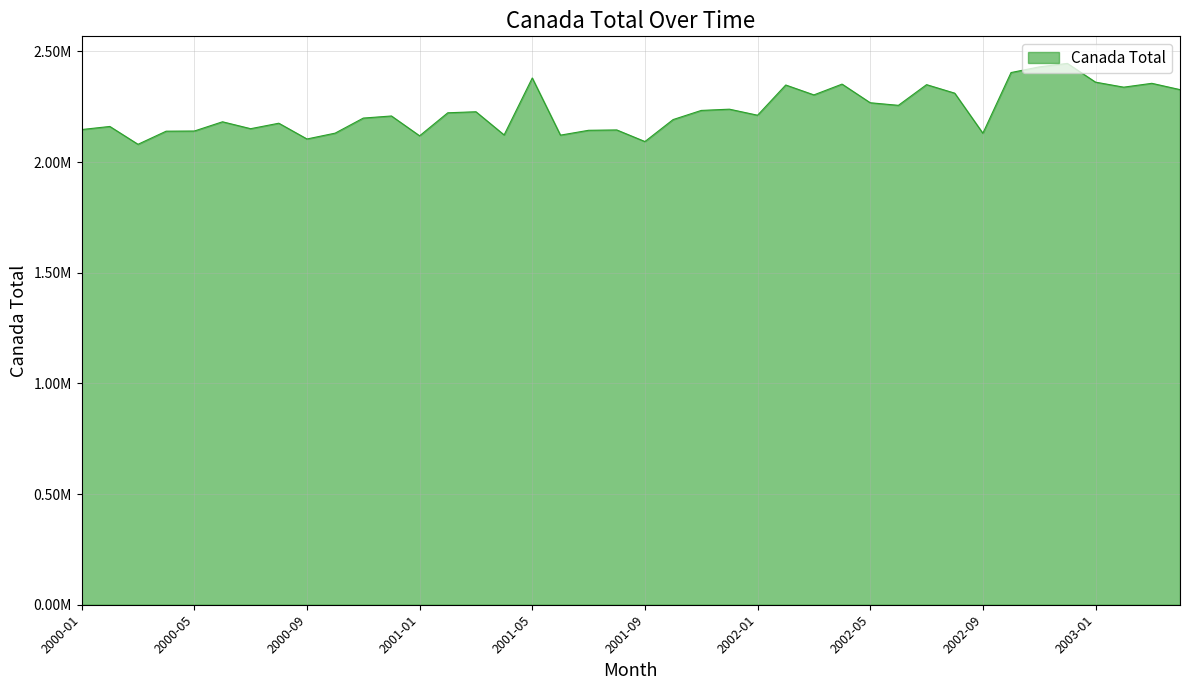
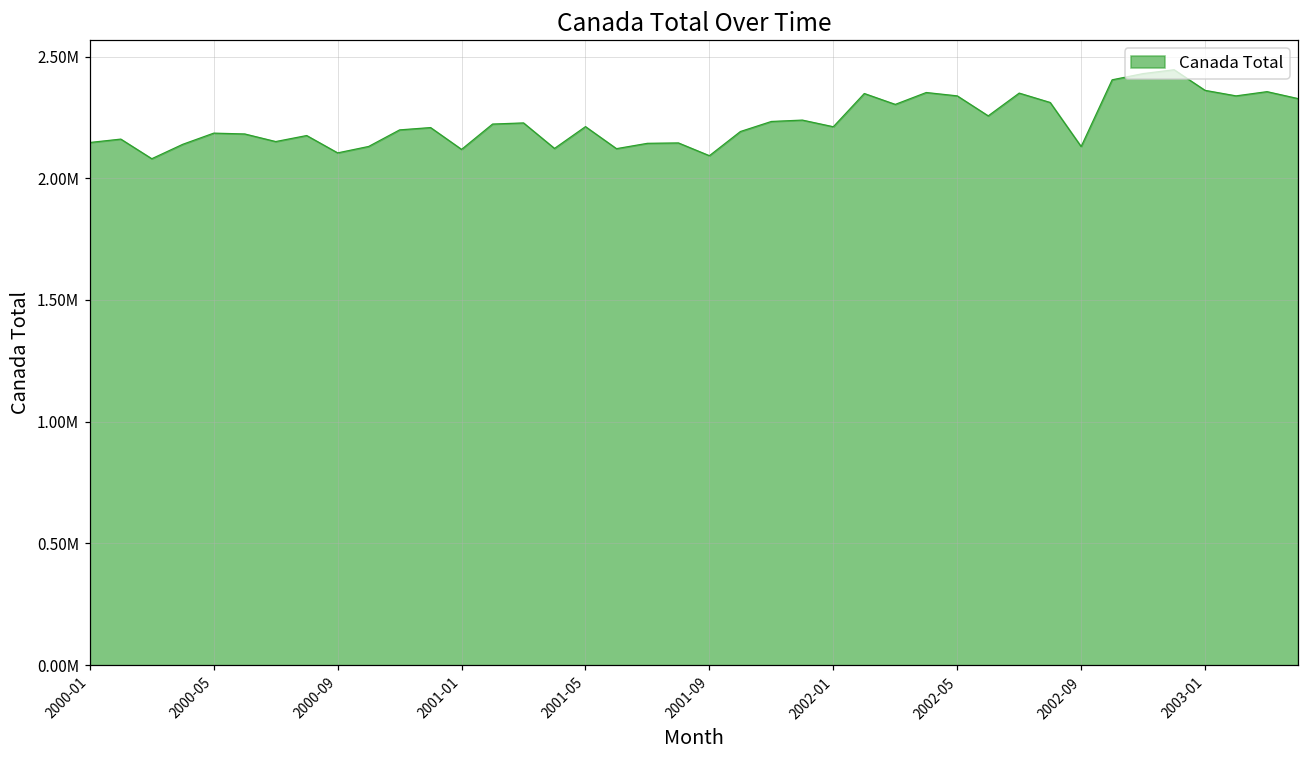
2000-05: 2140000 -> 2190000
2001-05: 2380000 -> 2210000
2002-05: 2270000 -> 2340000
